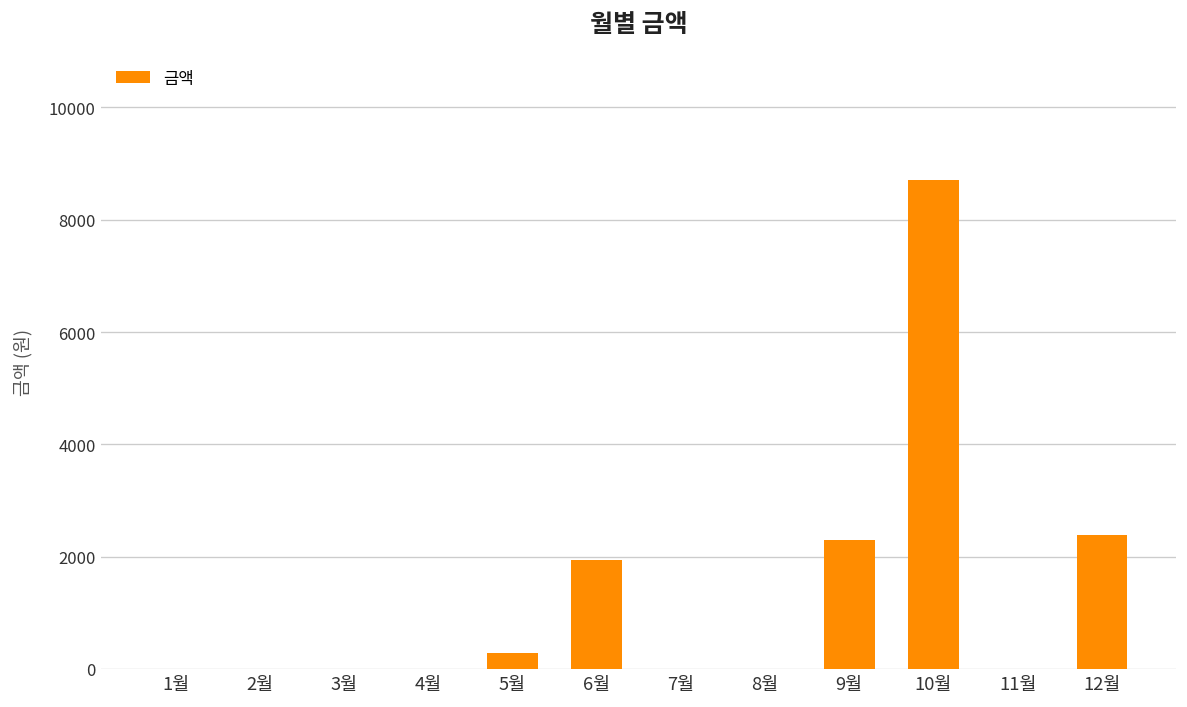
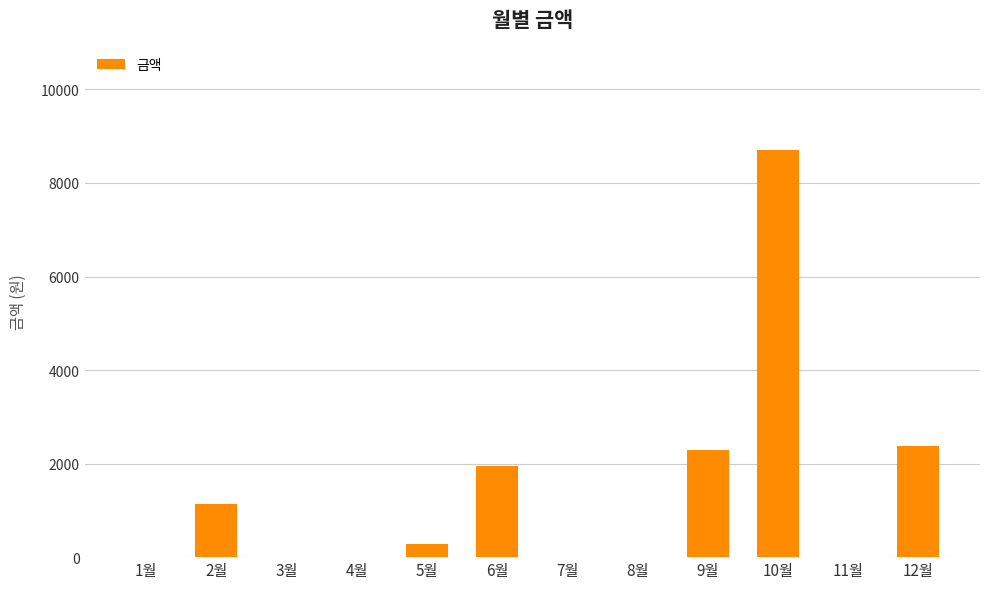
2월: 0 -> 1100
